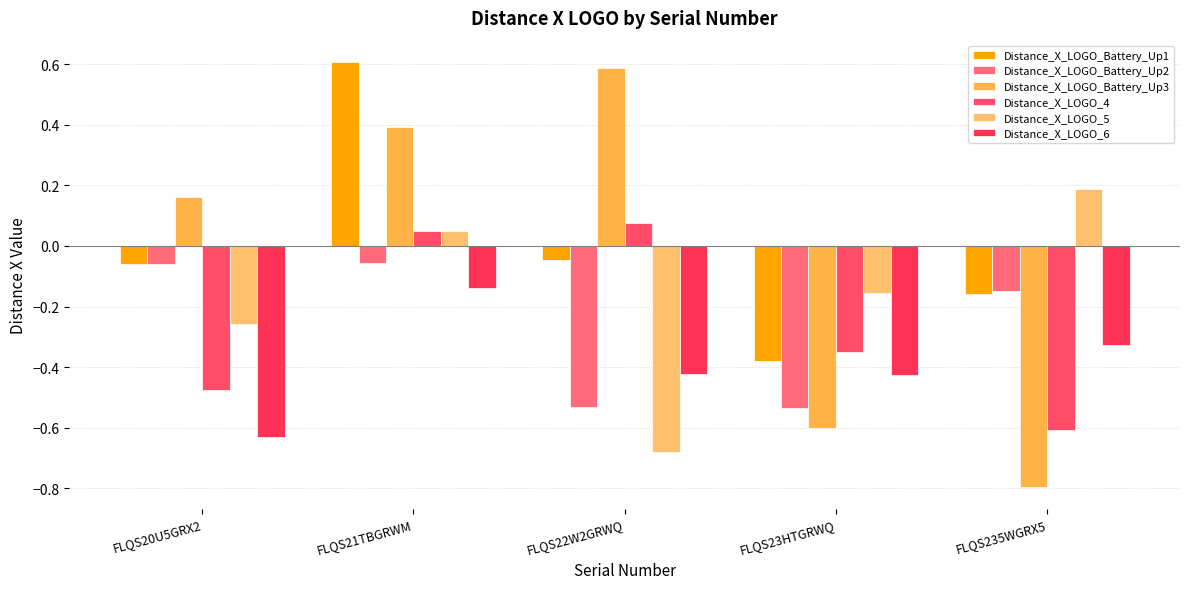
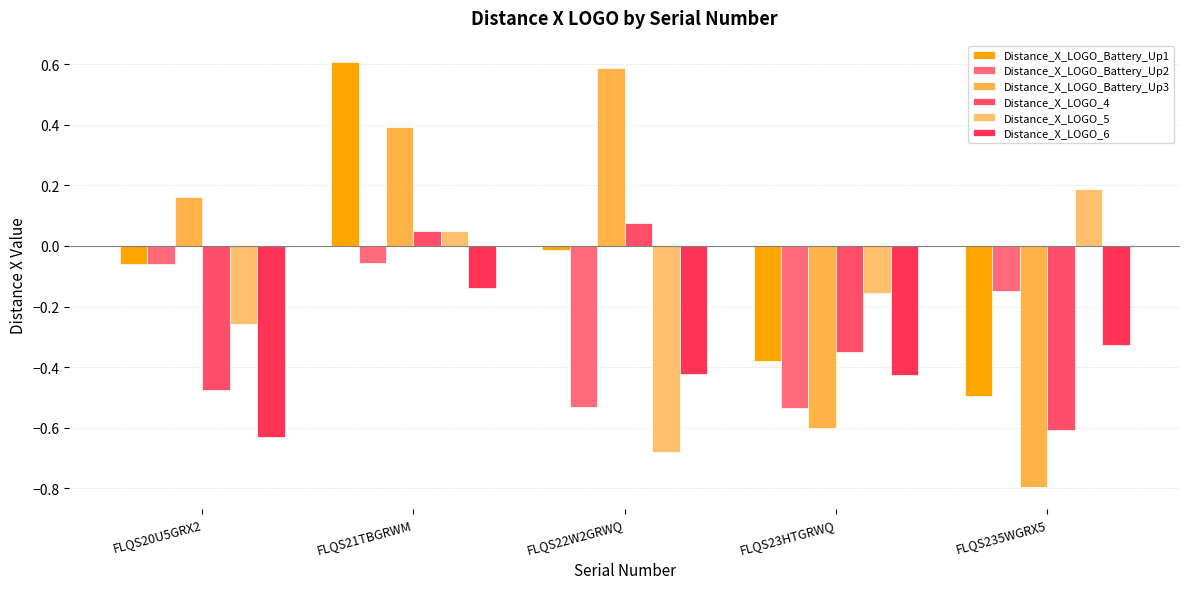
Distance_X_LOGO_Battery_Up1, FLQS22W2GRWQ: -0.05 -> -0.01
Distance_X_LOGO_Battery_Up1, FLQS235WGRX5: -0.16 -> -0.50
